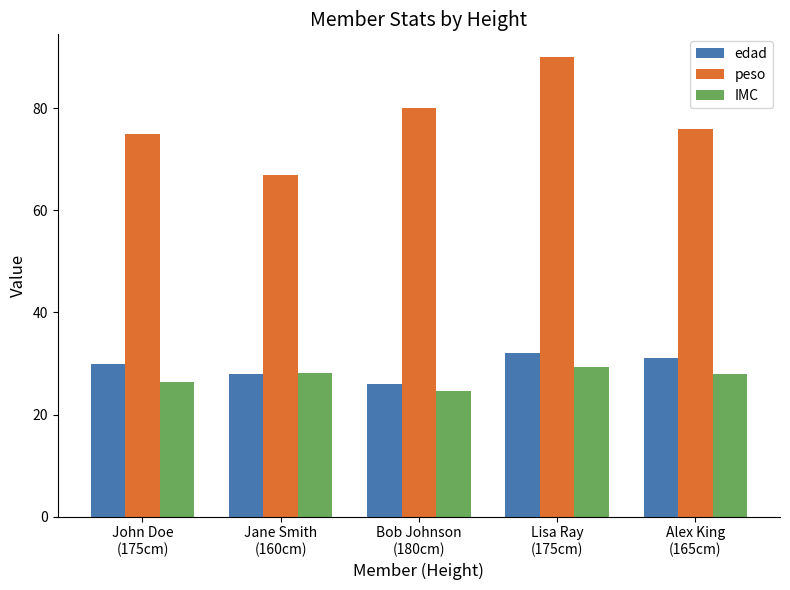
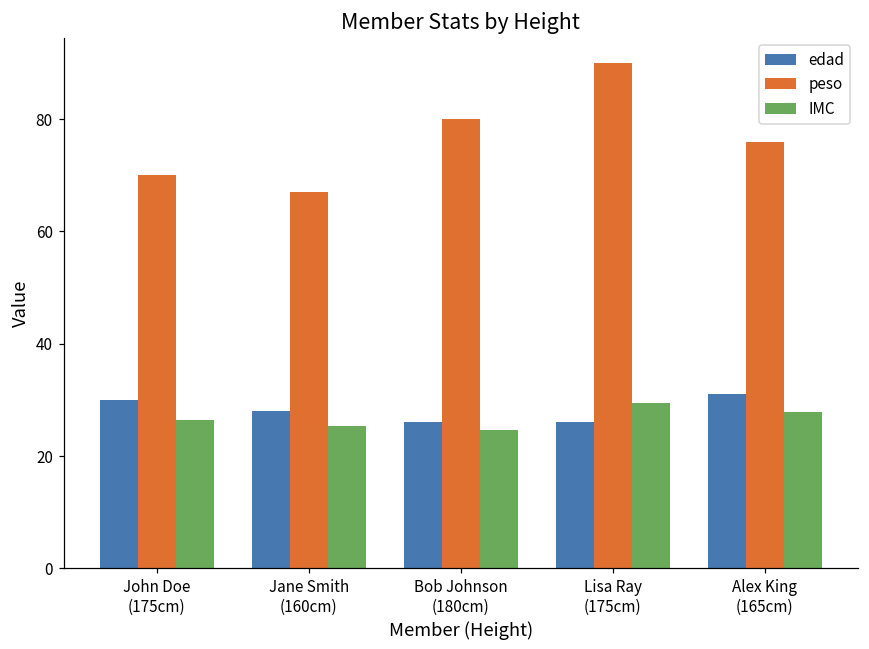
peso, John Doe (175cm): 75 -> 70
IMC, Jane Smith (160cm): 28 -> 25
edad, Lisa Ray (175cm): 32 -> 26
